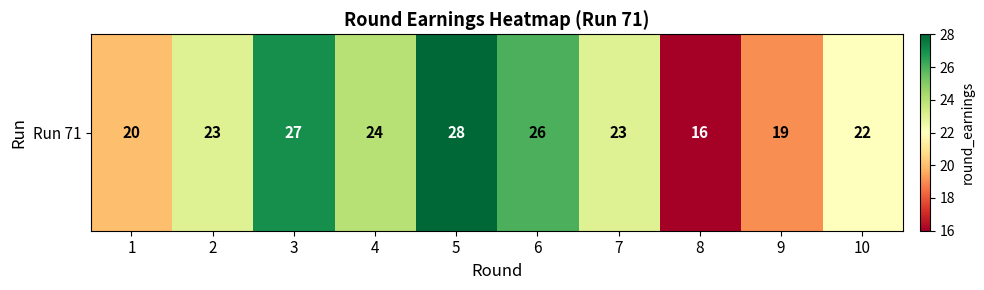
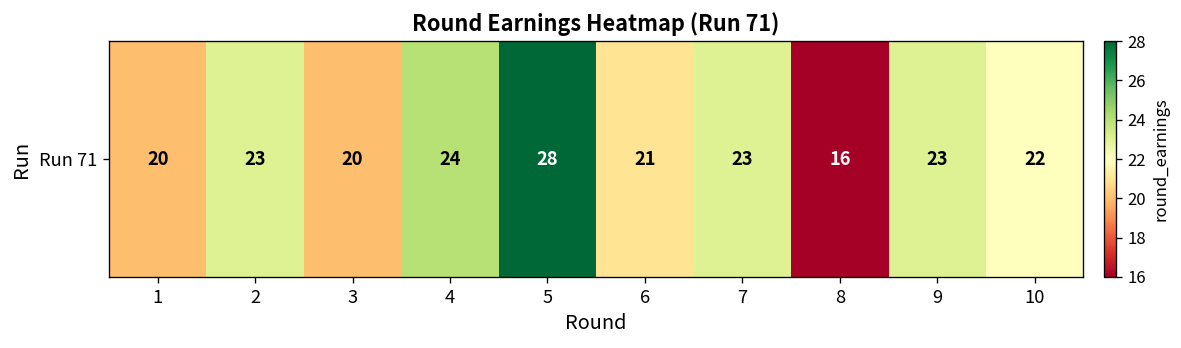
Run 71, 3: 27 -> 20
Run 71, 6: 26 -> 21
Run 71, 9: 19 -> 23
